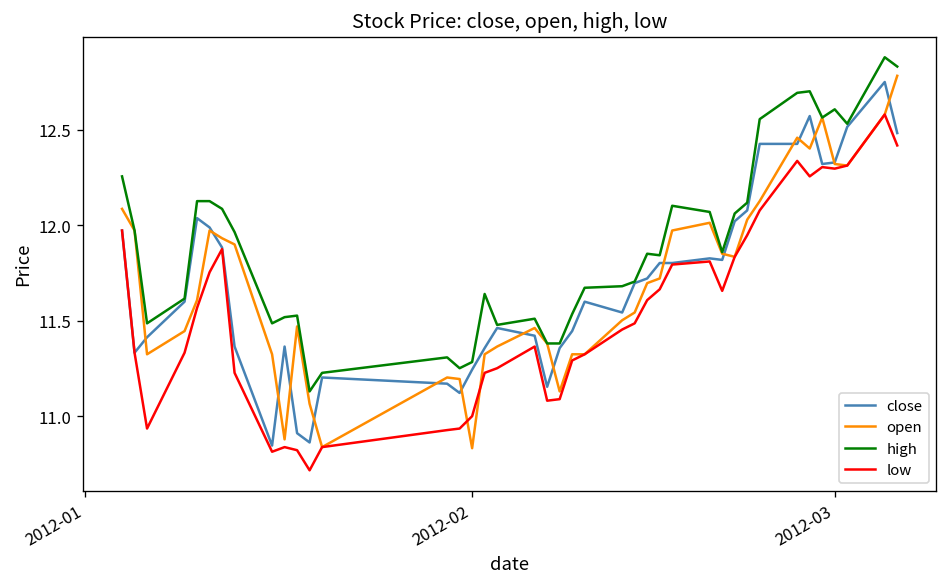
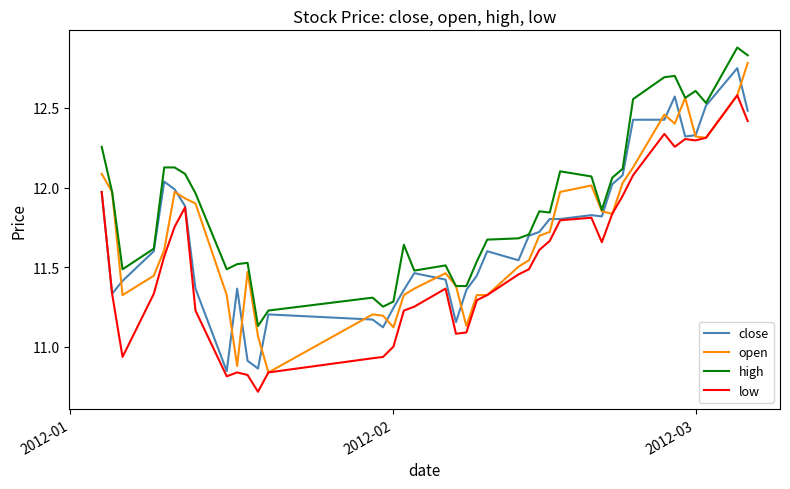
open, 2012-02: 10.83 -> 11.12
